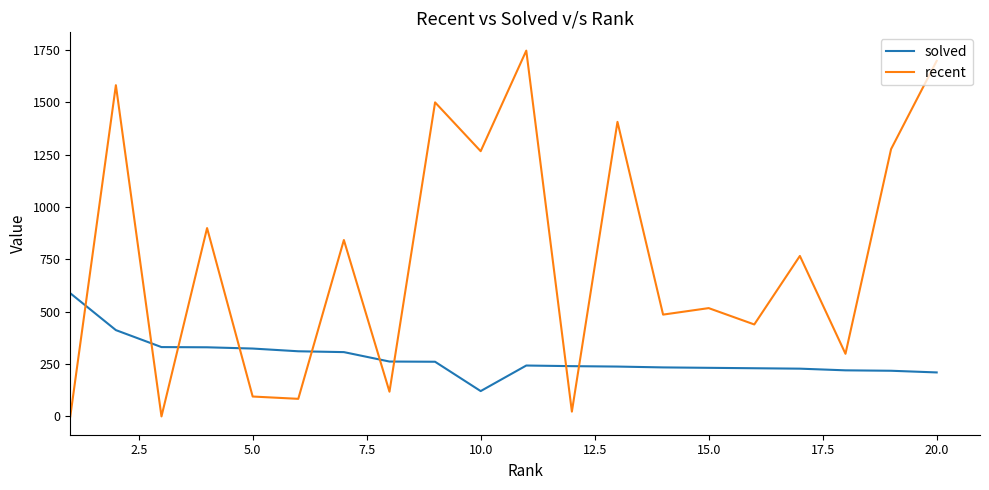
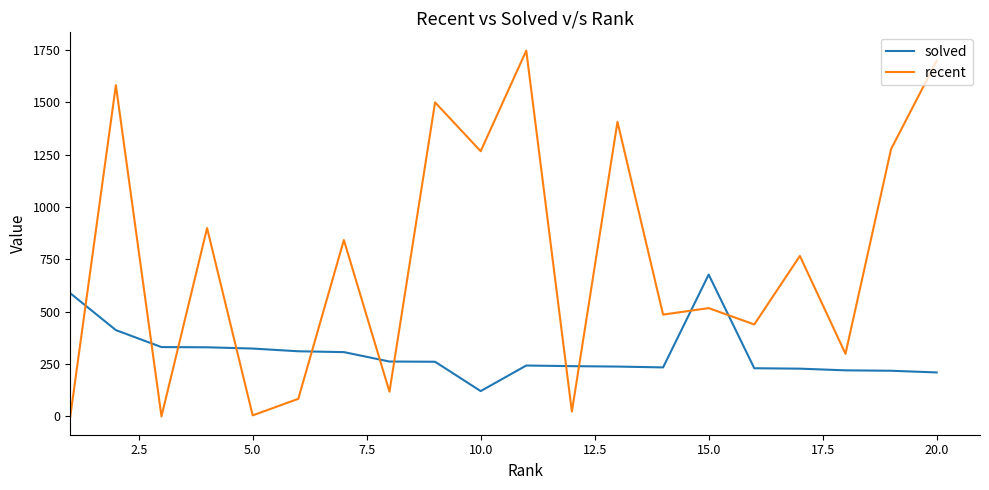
recent, 5.0: 100 -> 10
solved, 15.0: 230 -> 680
